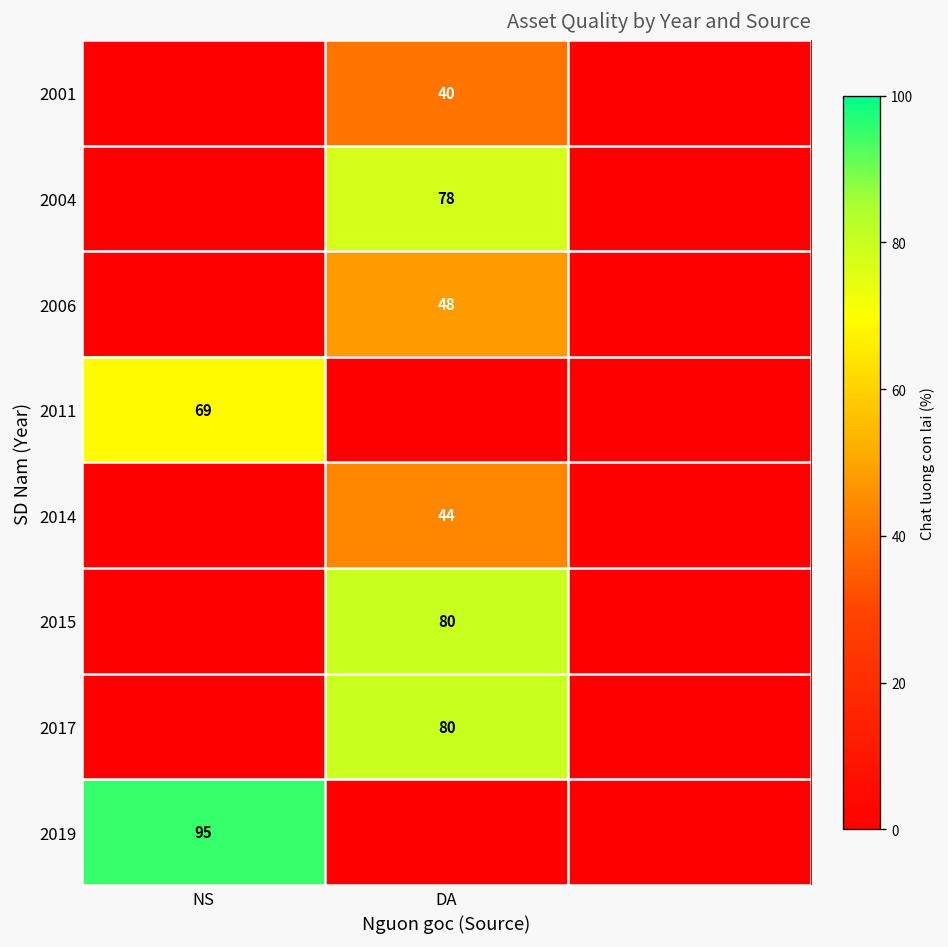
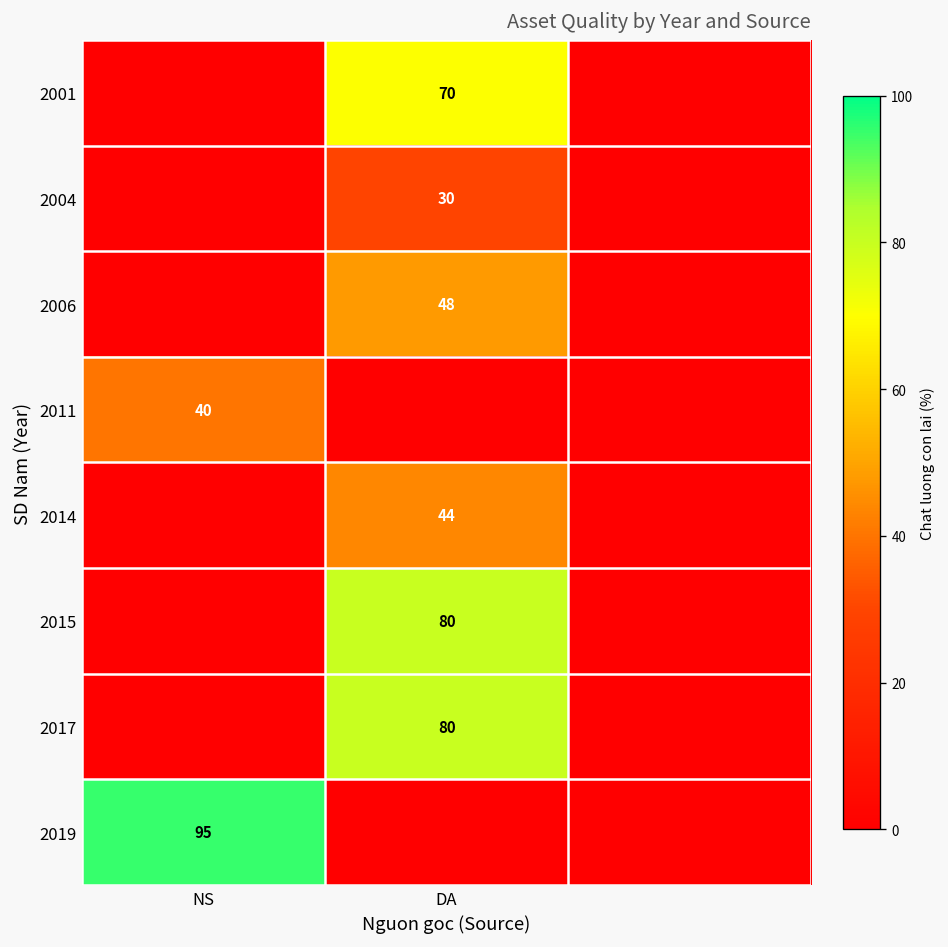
2001, DA: 40 -> 70
2004, DA: 78 -> 30
2011, NS: 69 -> 40
